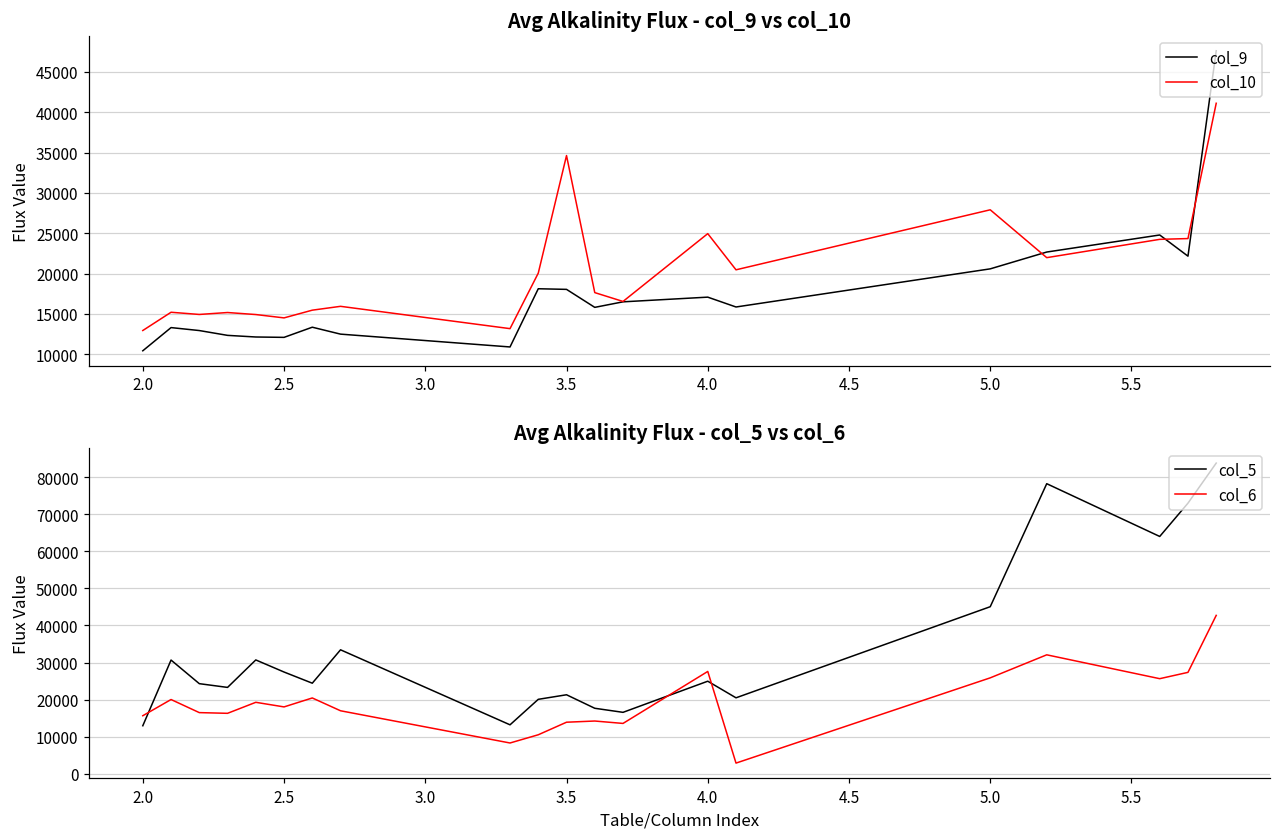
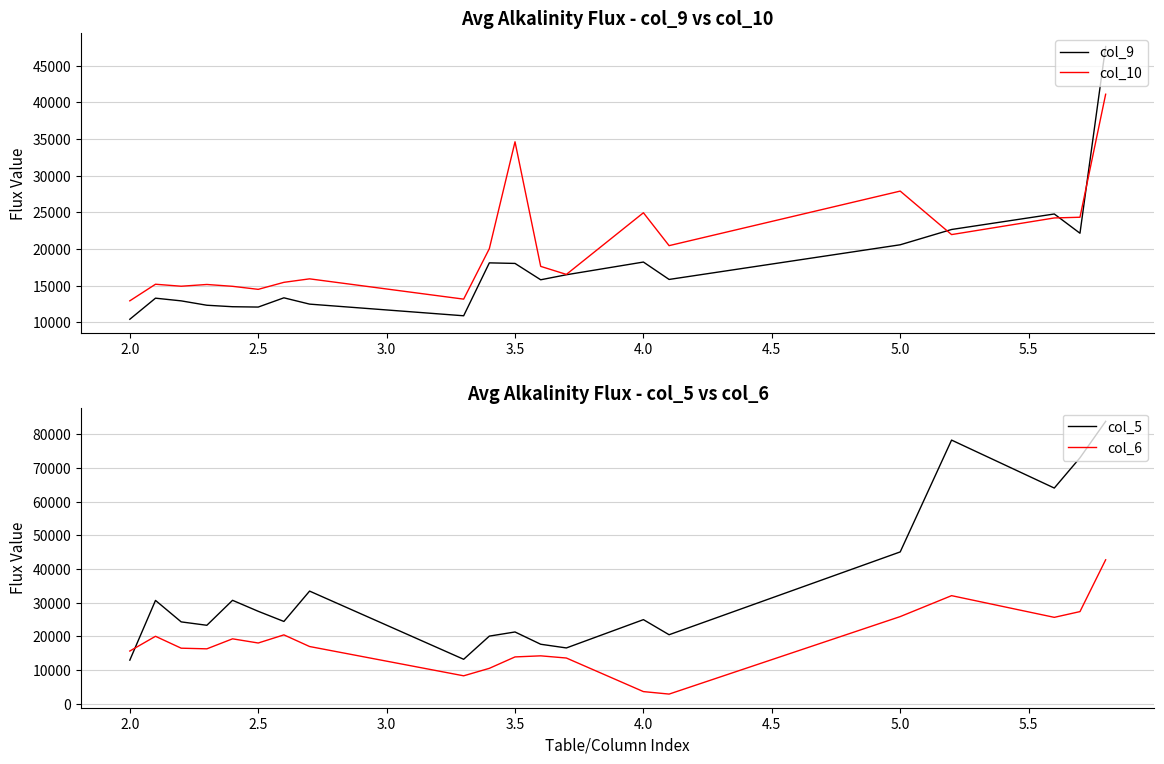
Avg Alkalinity Flux - col_9 vs col_10, col_9, 4.0: 17000 -> 18000
Avg Alkalinity Flux - col_5 vs col_6, col_6, 4.0: 28000 -> 4000
